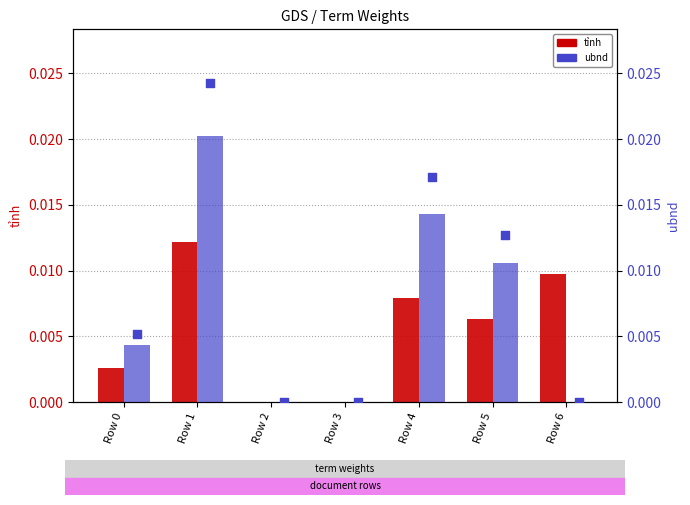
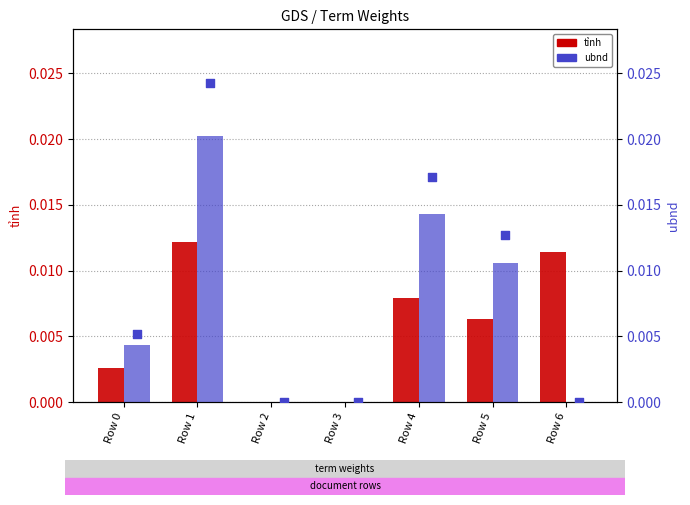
tỉnh, Row 6: 0.0097 -> 0.0114
